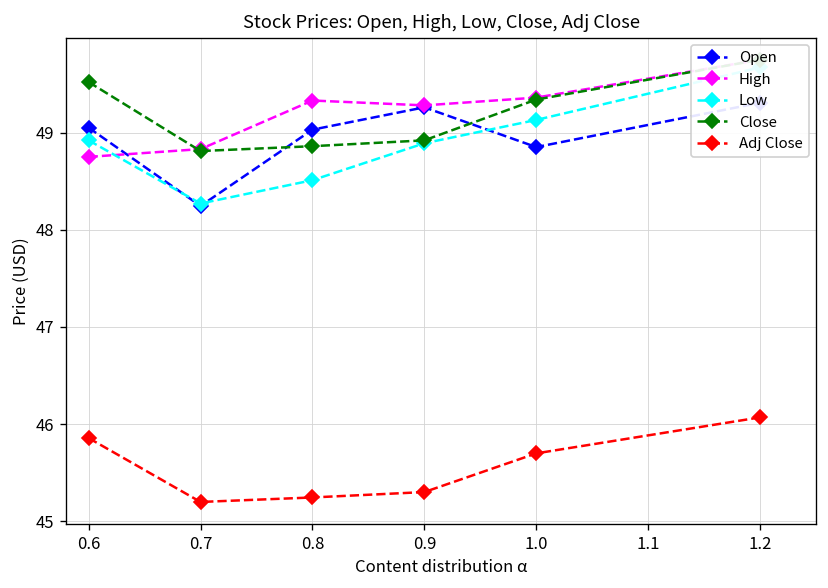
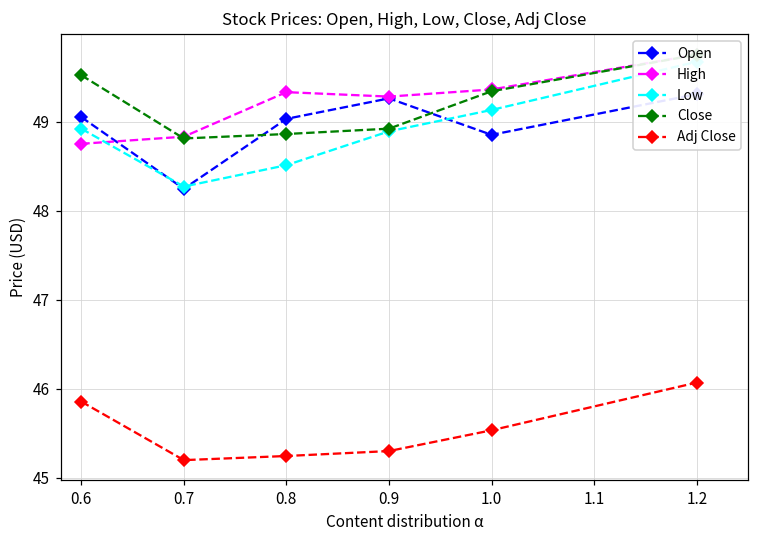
Adj Close, 1.0: 45.7 -> 45.5
